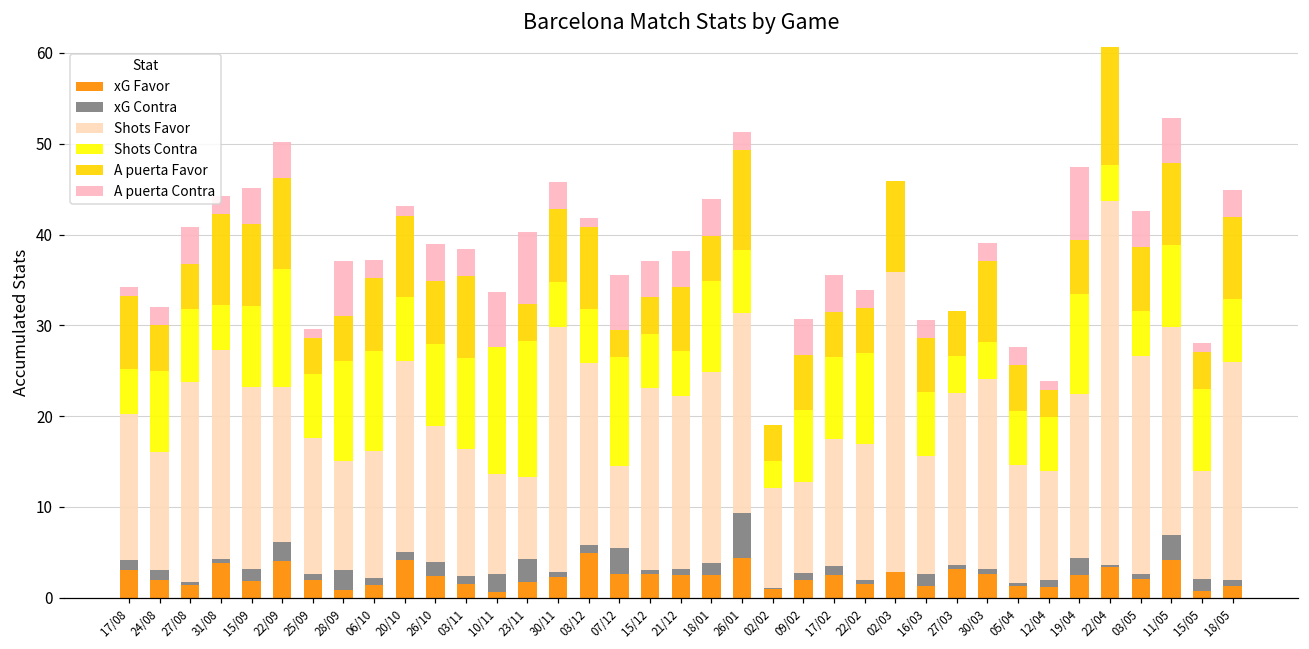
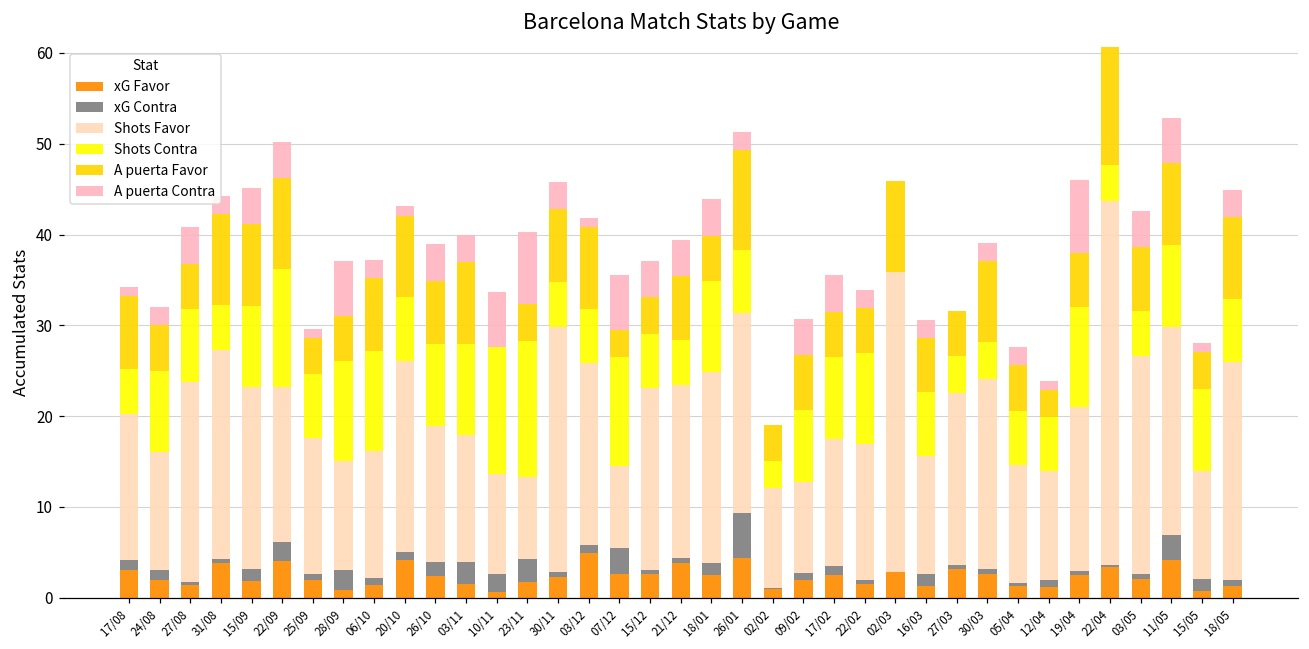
xG Contra, 03/11: 1 -> 3
xG Favor, 21/12: 3 -> 4
xG Contra, 19/04: 2 -> 1
